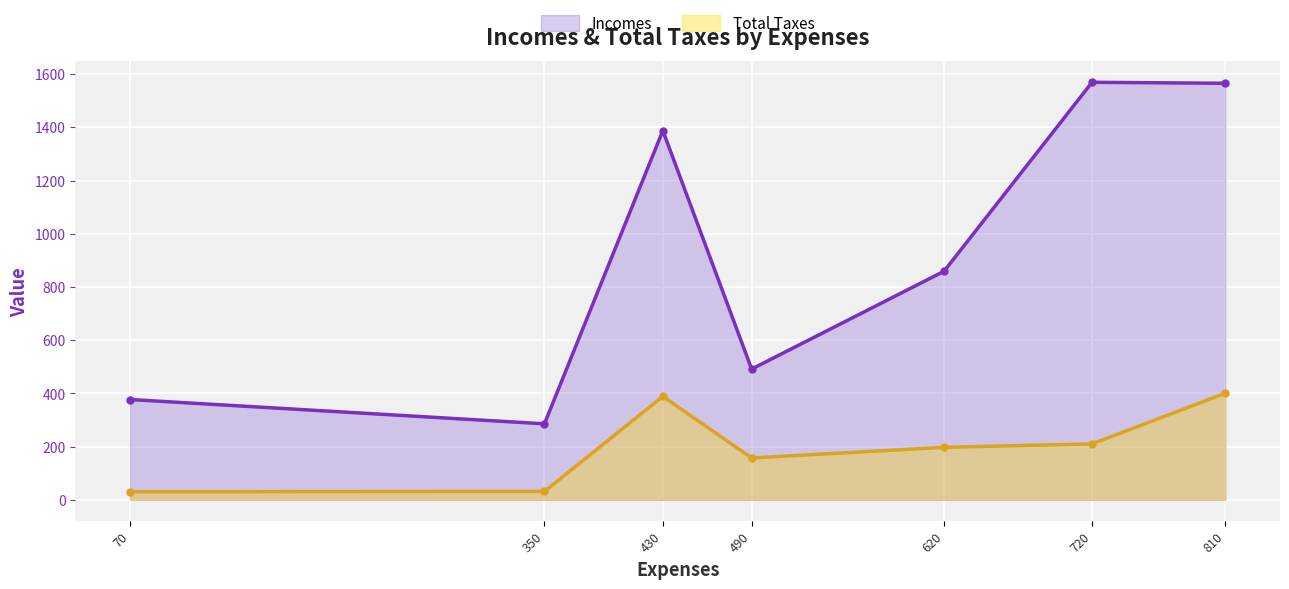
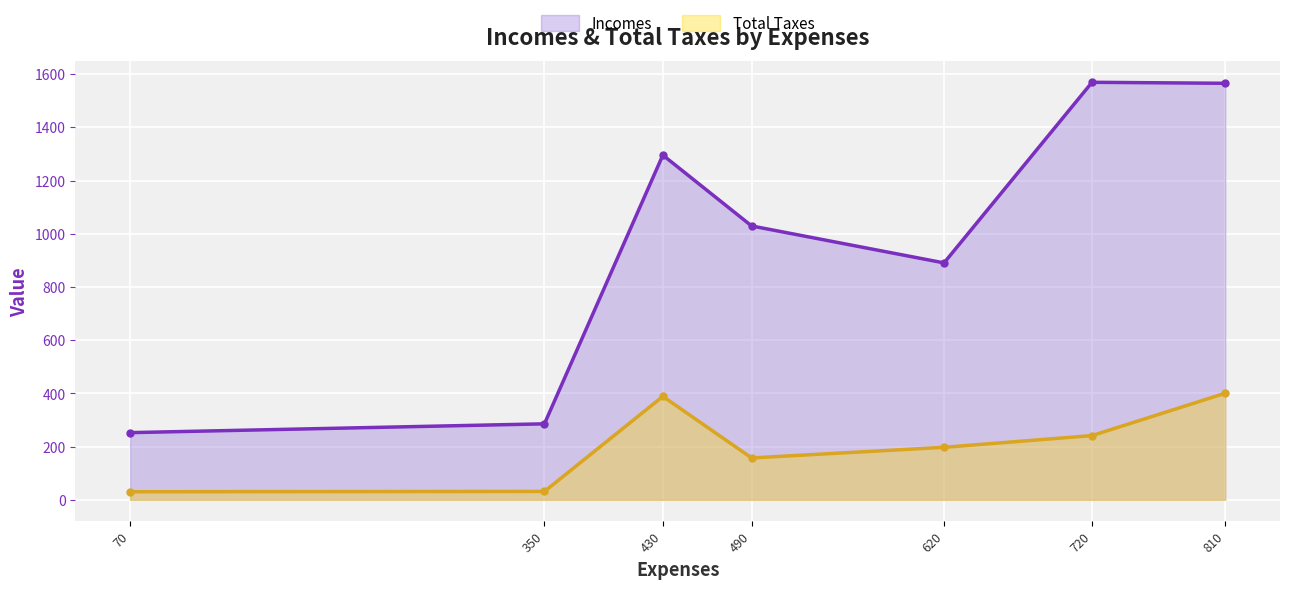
Incomes, 70: 380 -> 250
Incomes, 430: 1390 -> 1300
Incomes, 490: 490 -> 1030
Incomes, 620: 860 -> 890
Total Taxes, 720: 210 -> 240
